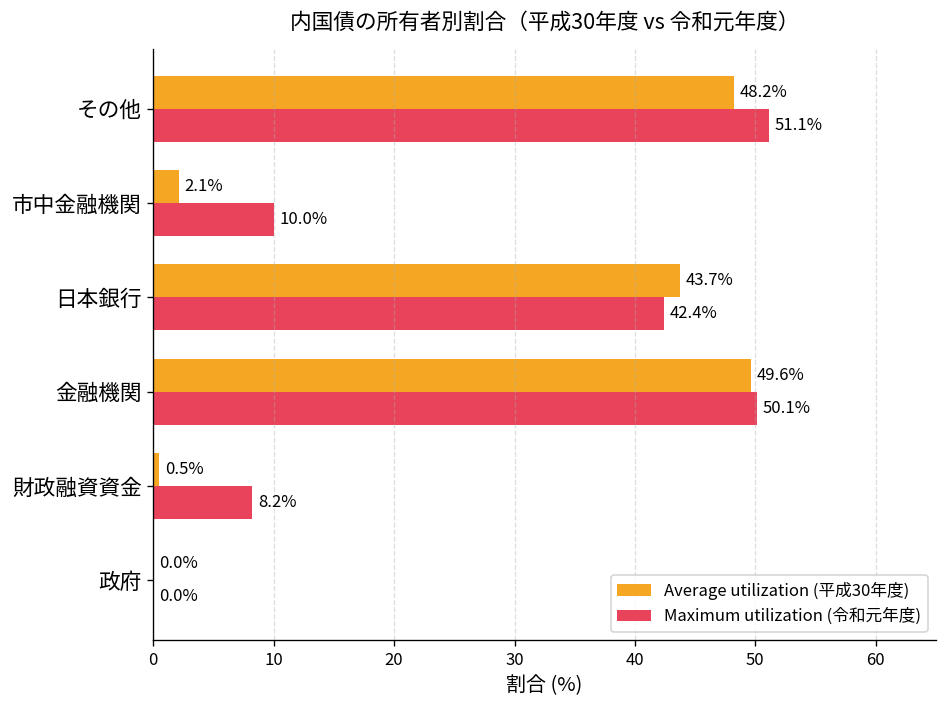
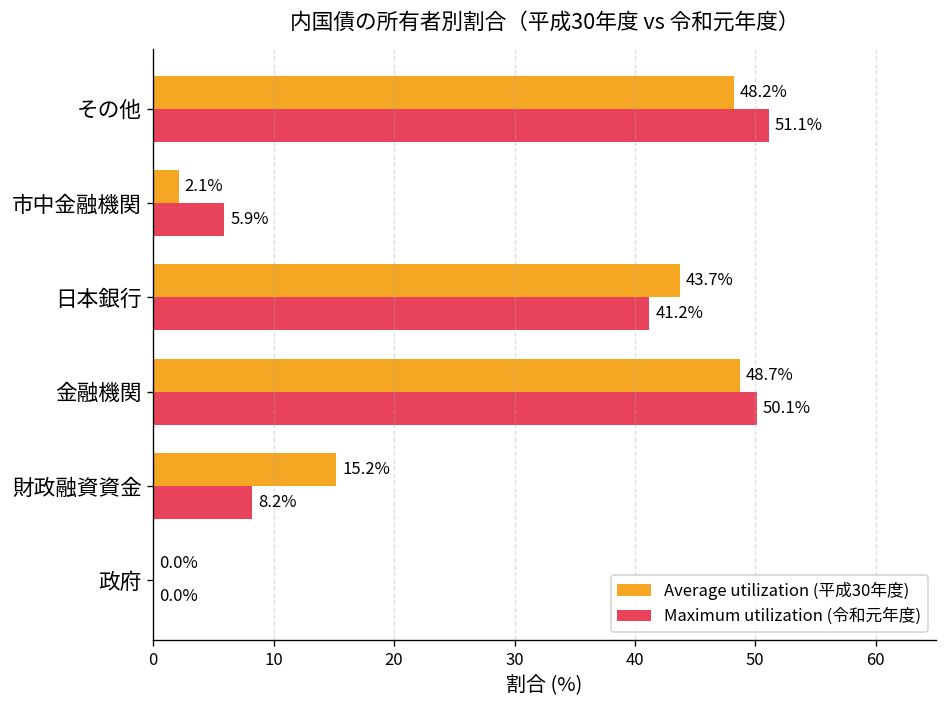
Maximum utilization (令和元年度), 市中金融機関: 10.0% -> 5.9%
Maximum utilization (令和元年度), 日本銀行: 42.4% -> 41.2%
Average utilization (平成30年度), 金融機関: 49.6% -> 48.7%
Average utilization (平成30年度), 財政融資資金: 0.5% -> 15.2%
